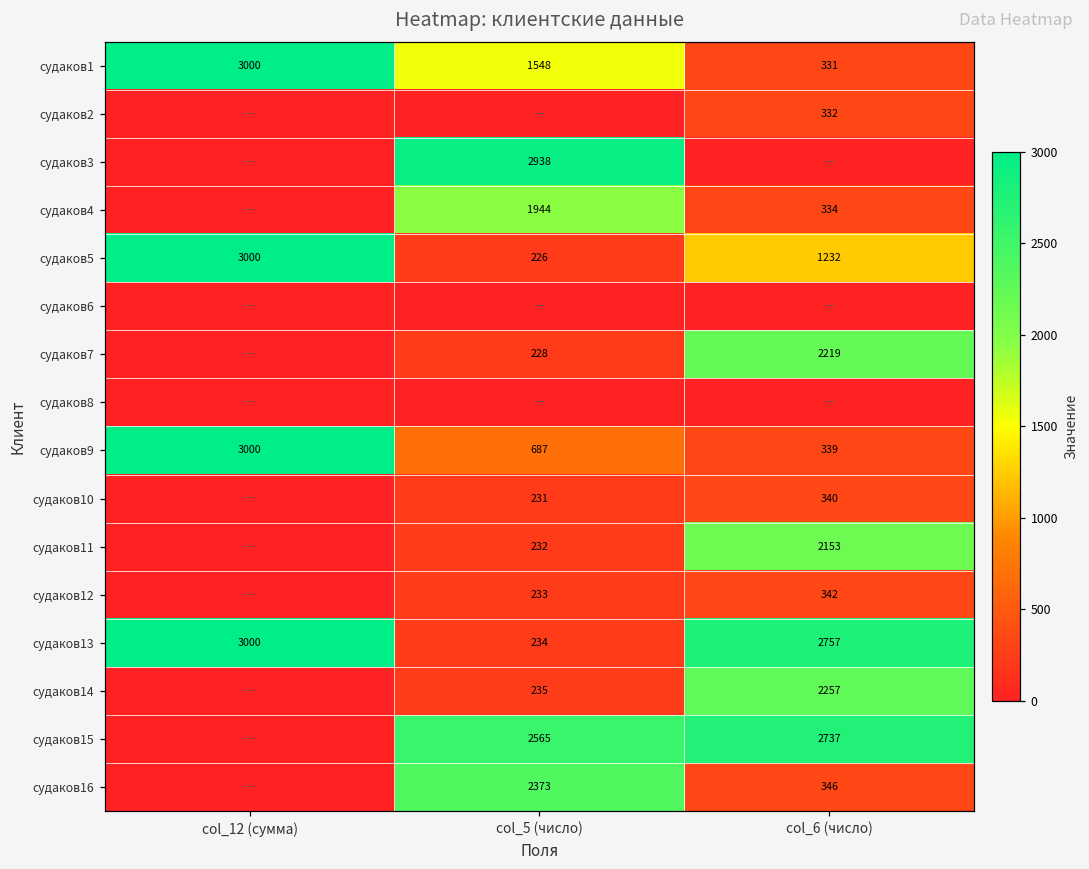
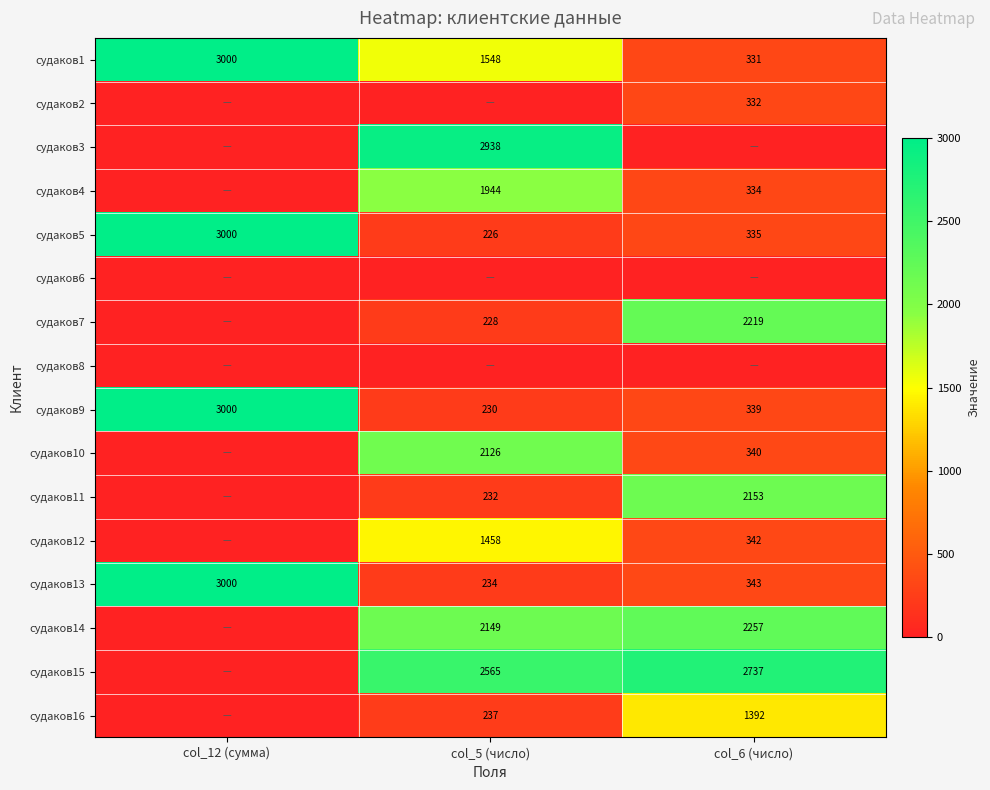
судаков5, col_6 (число): 1232 -> 335
судаков9, col_5 (число): 687 -> 230
судаков10, col_5 (число): 231 -> 2126
судаков12, col_5 (число): 233 -> 1458
судаков13, col_6 (число): 2757 -> 343
судаков14, col_5 (число): 235 -> 2149
судаков16, col_5 (число): 2373 -> 237
судаков16, col_6 (число): 346 -> 1392
